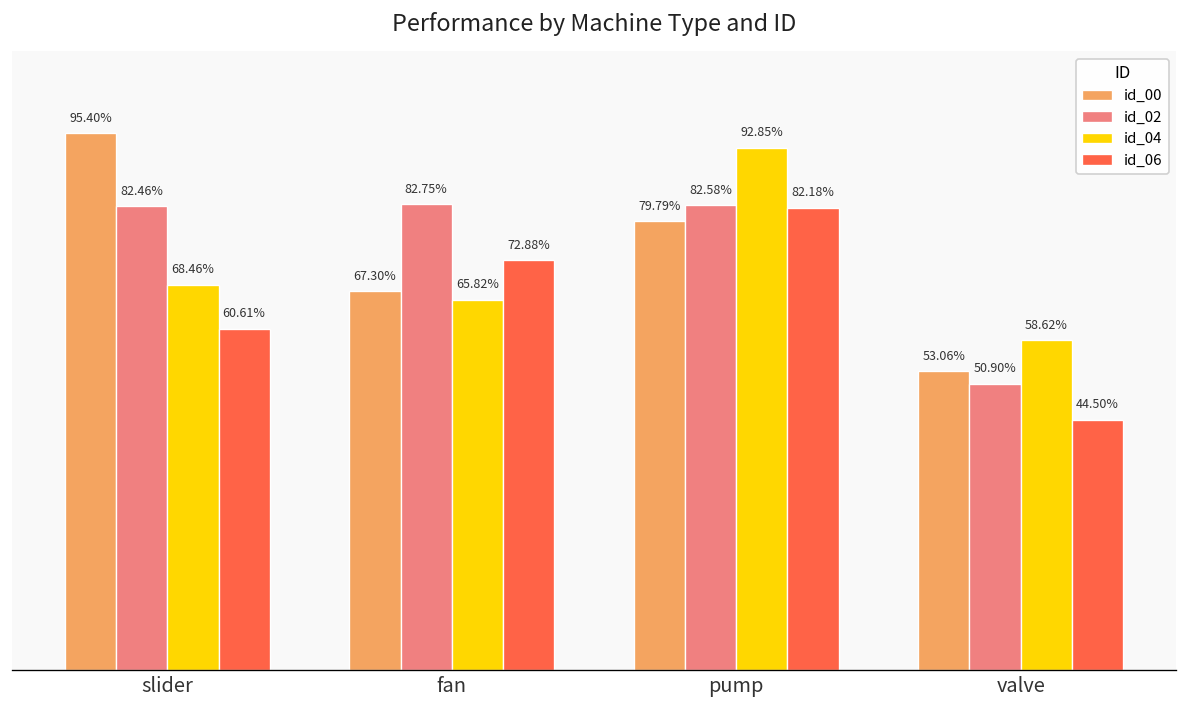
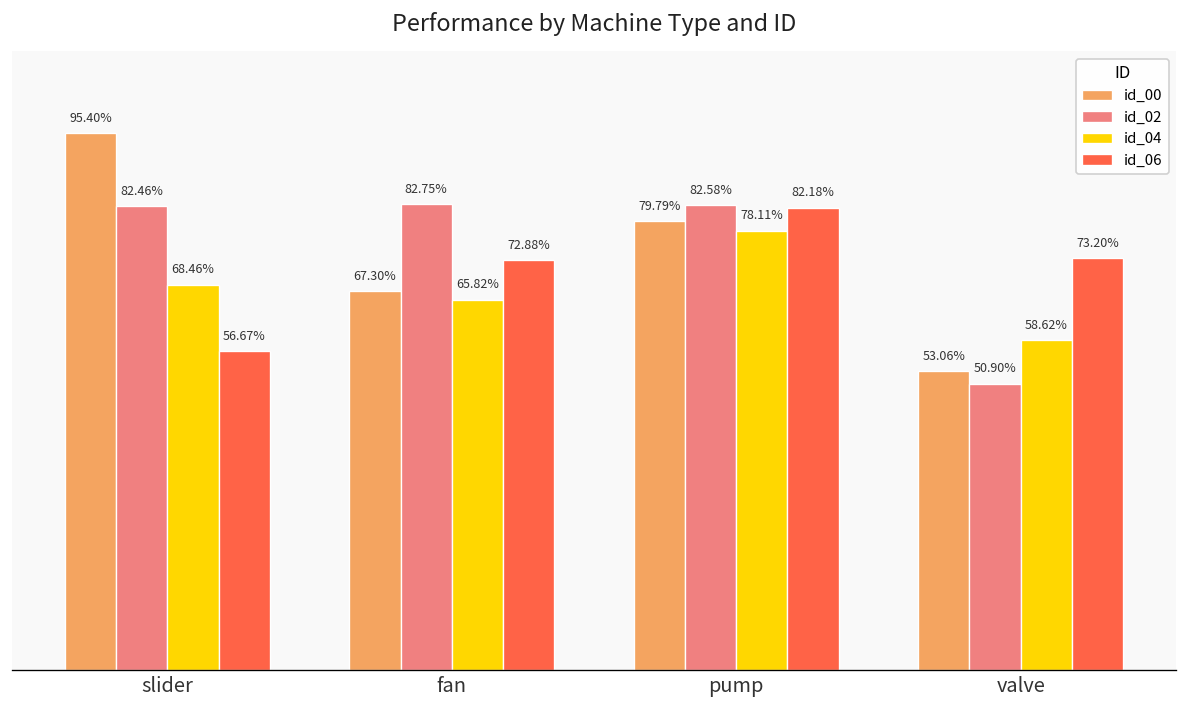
id_06, slider: 60.61% -> 56.67%
id_04, pump: 92.85% -> 78.11%
id_06, valve: 44.50% -> 73.20%
